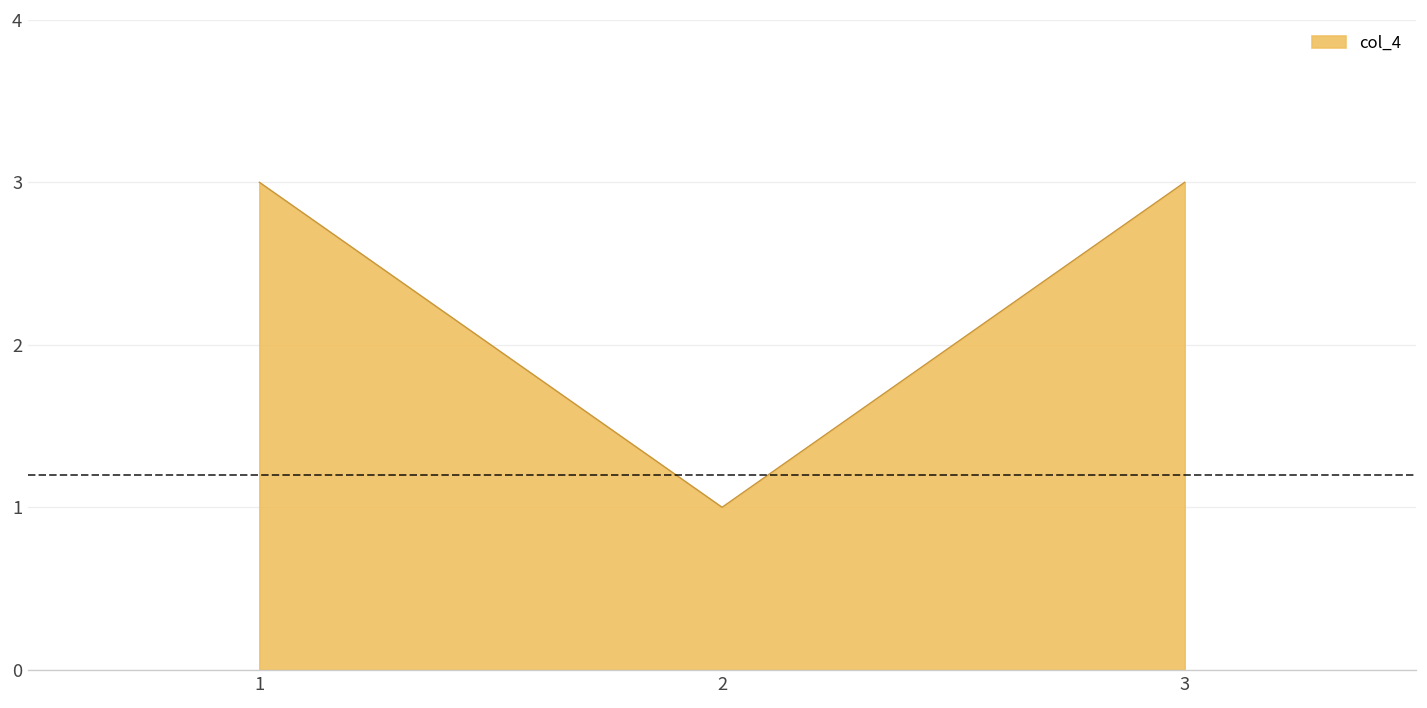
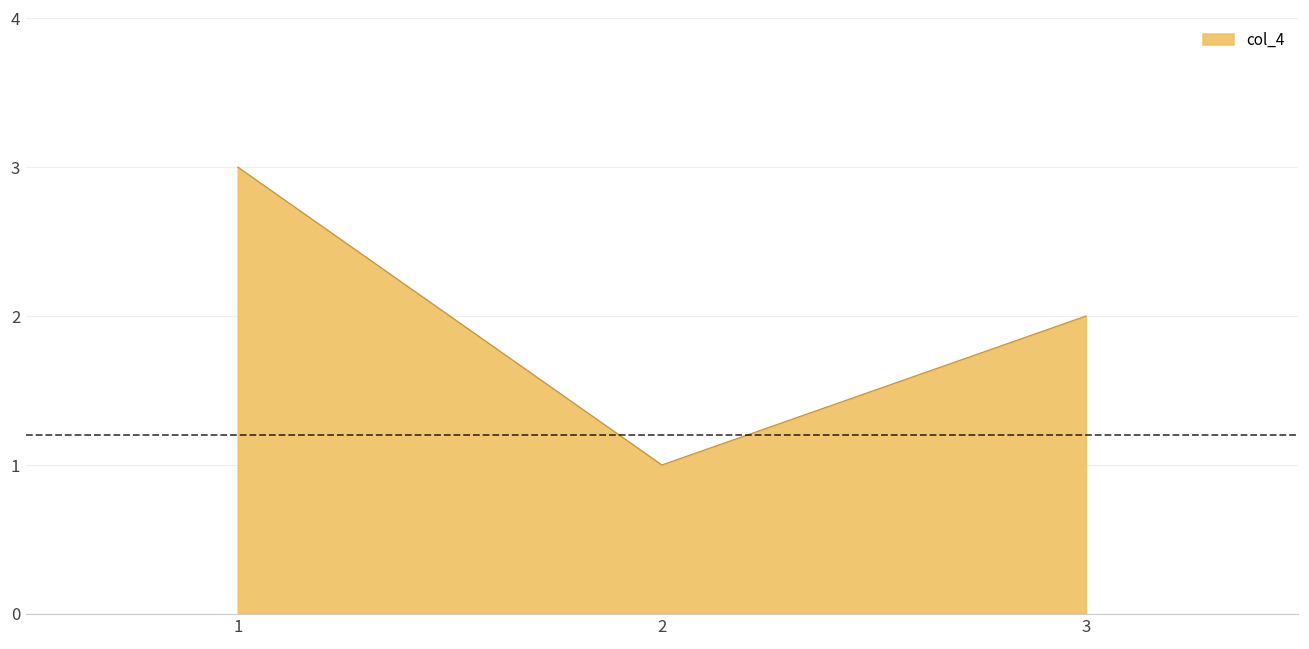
3: 3 -> 2
